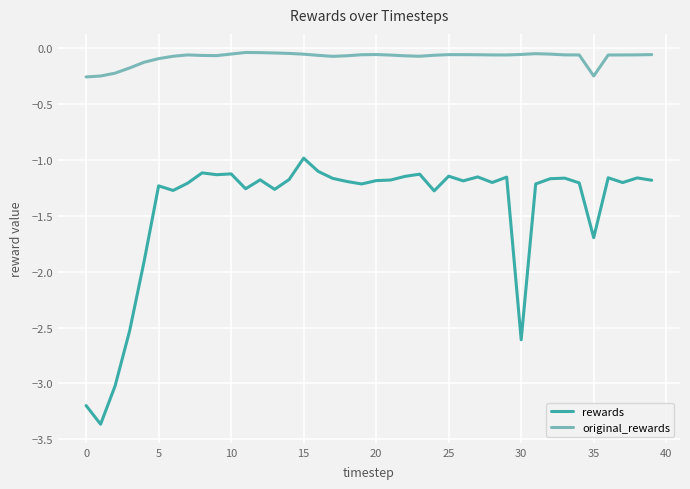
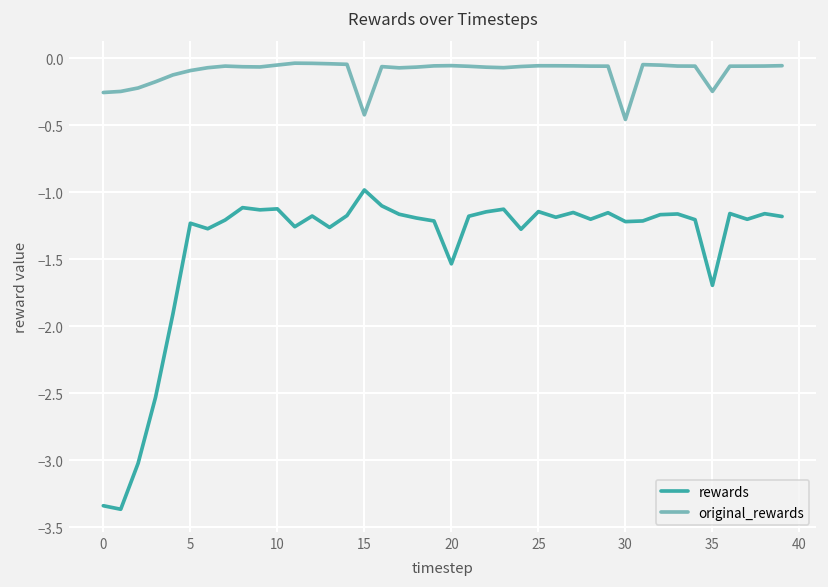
rewards, 0: -3.20 -> -3.34
original_rewards, 15: -0.05 -> -0.42
rewards, 20: -1.18 -> -1.53
rewards, 30: -2.61 -> -1.22
original_rewards, 30: -0.06 -> -0.46
